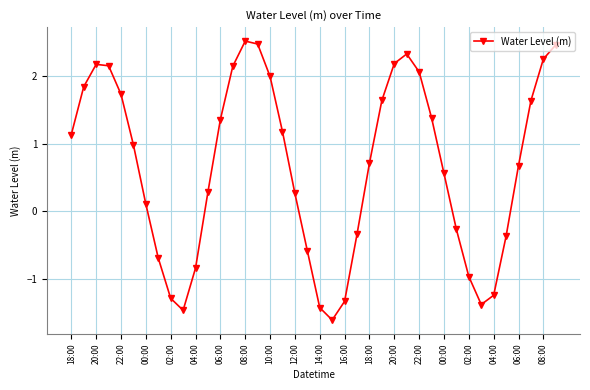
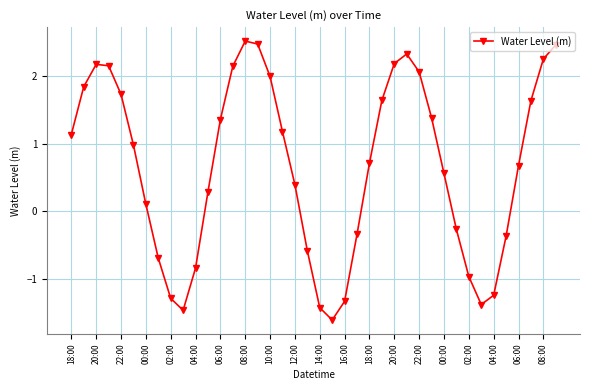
12:00: 0.3 -> 0.4
